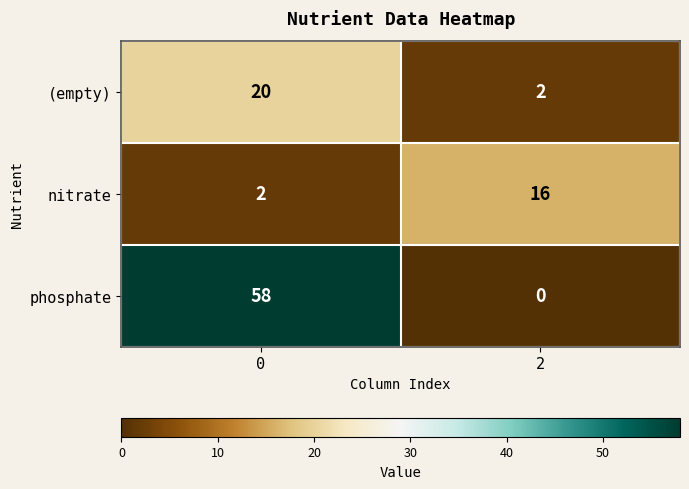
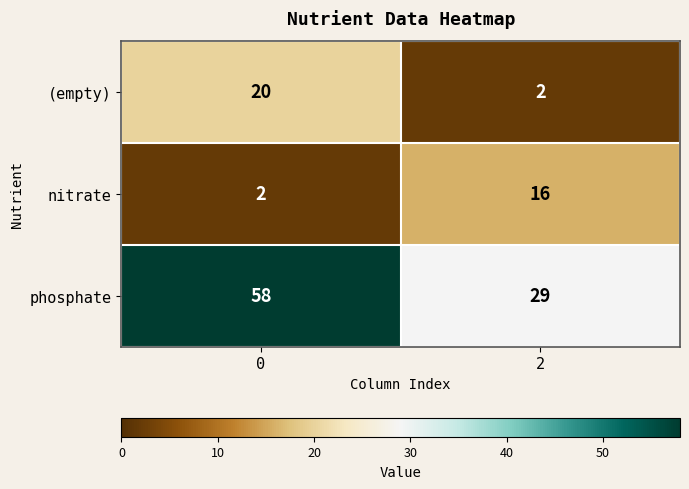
phosphate, 2: 0 -> 29
